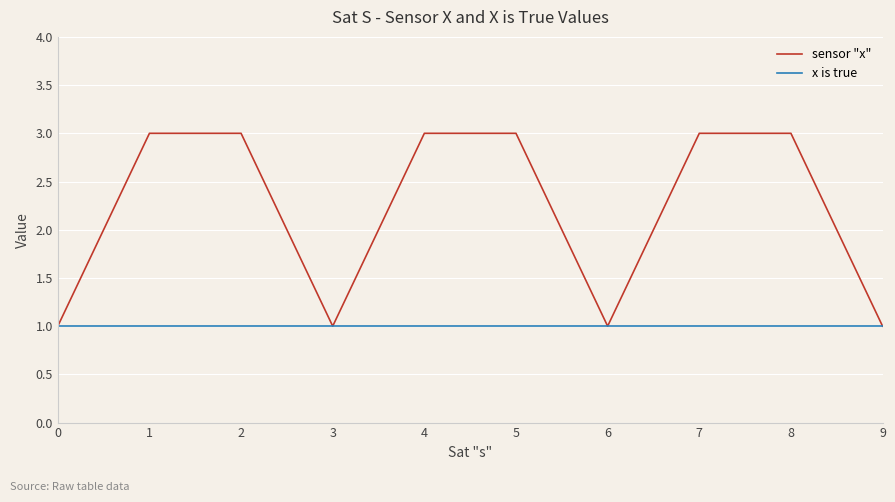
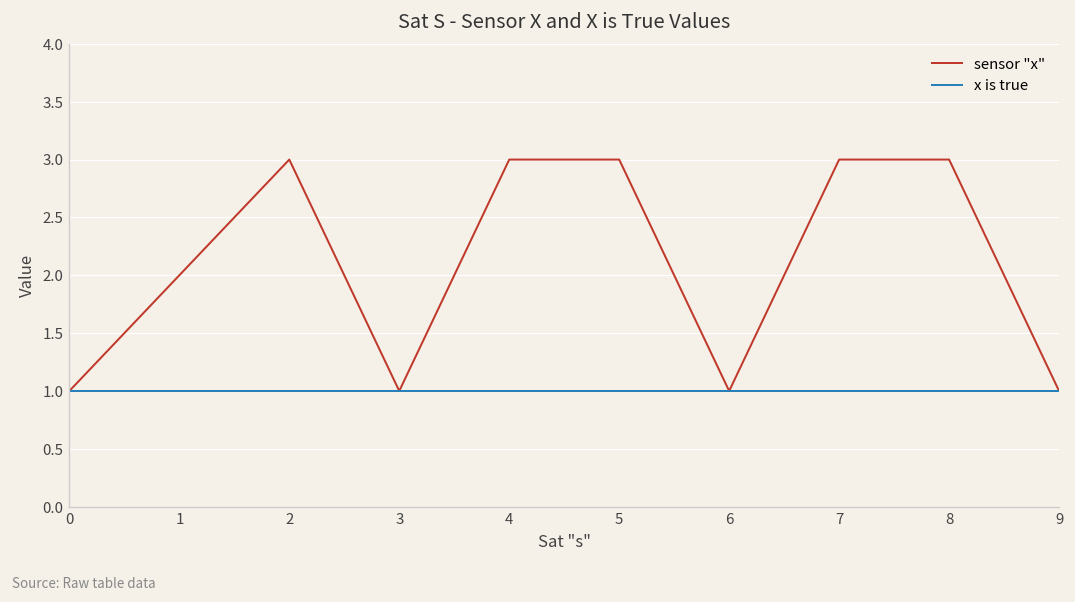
sensor "x", 1: 3 -> 2
